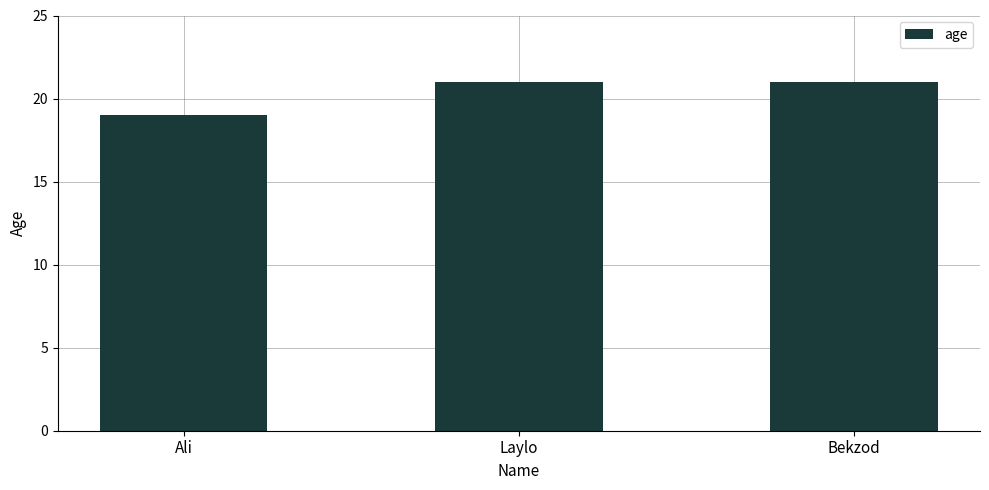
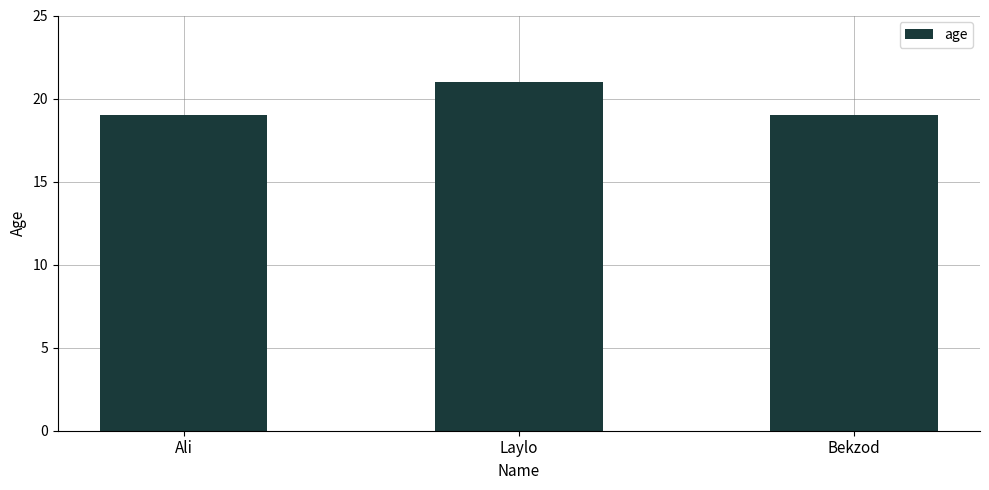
Bekzod: 21 -> 19
